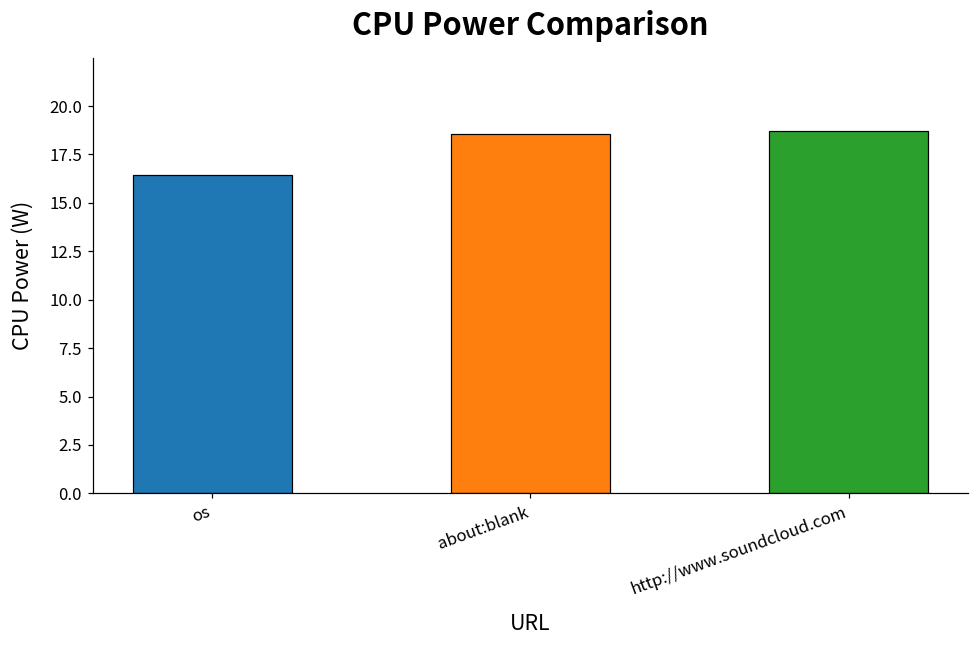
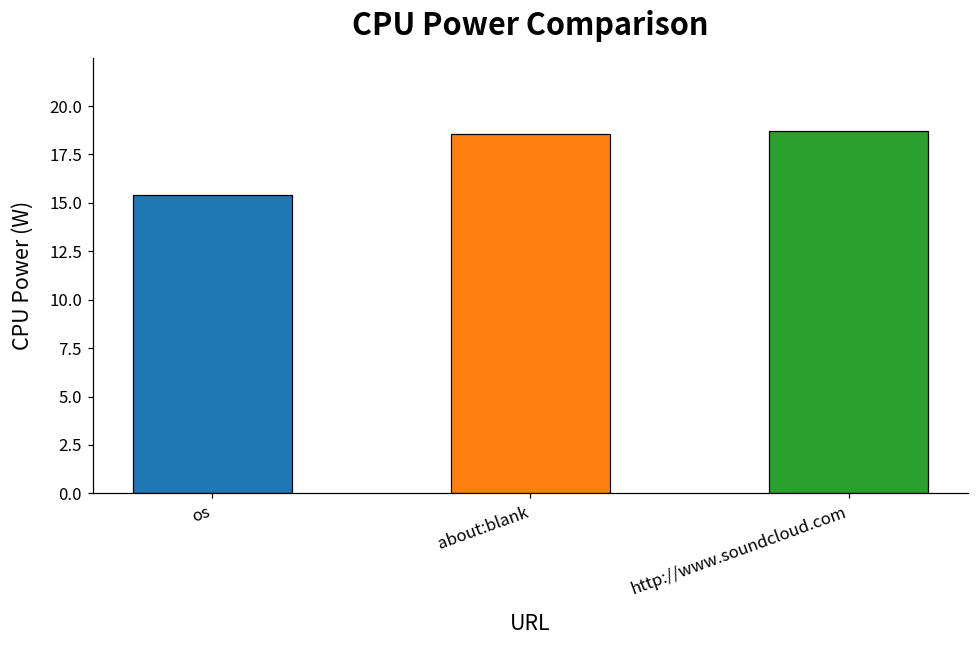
os: 16.5 -> 15.4
